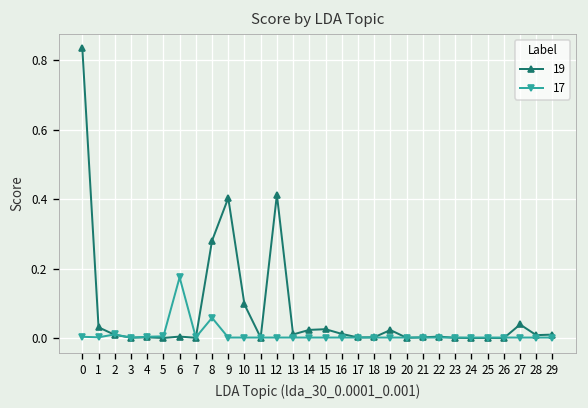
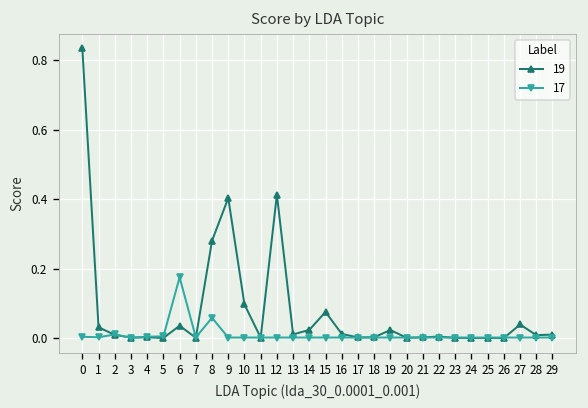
19, 6: 0.00 -> 0.04
19, 15: 0.03 -> 0.08
